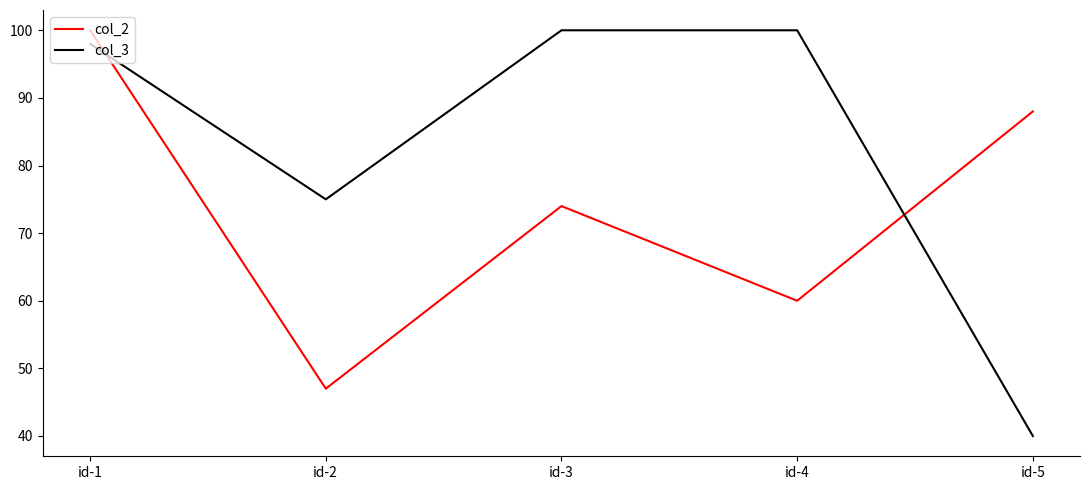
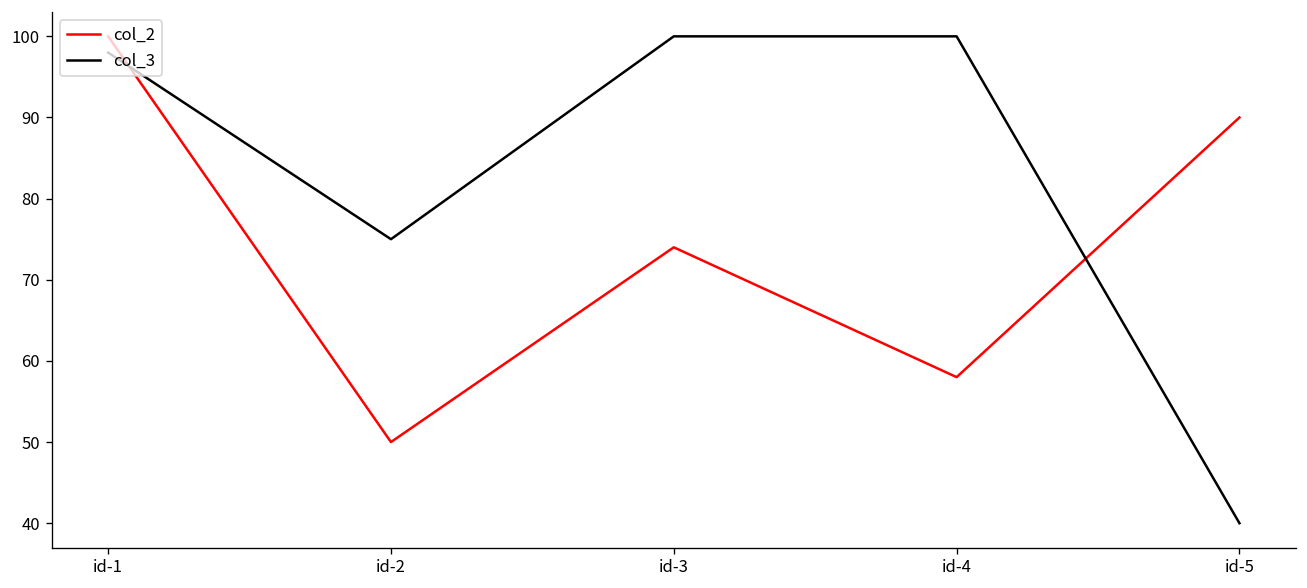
col_2, id-2: 47 -> 50
col_2, id-4: 60 -> 58
col_2, id-5: 88 -> 90
